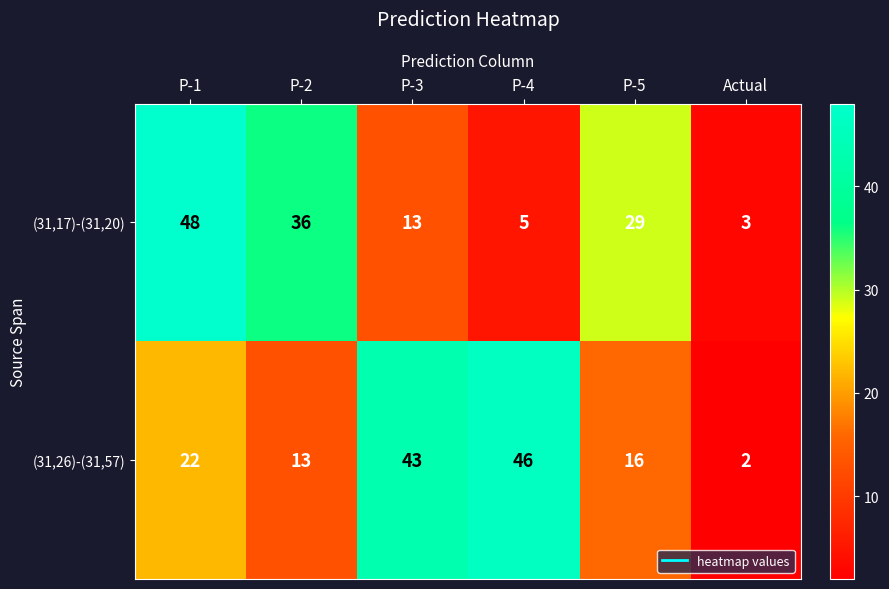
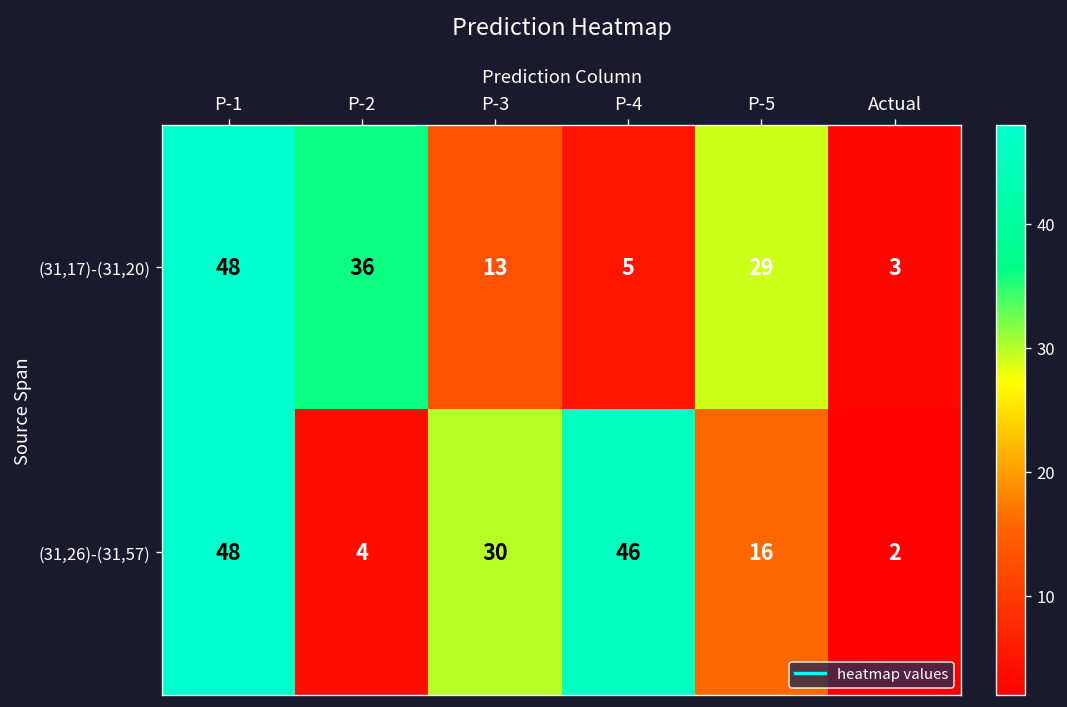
(31,26)-(31,57), P-1: 22 -> 48
(31,26)-(31,57), P-2: 13 -> 4
(31,26)-(31,57), P-3: 43 -> 30
